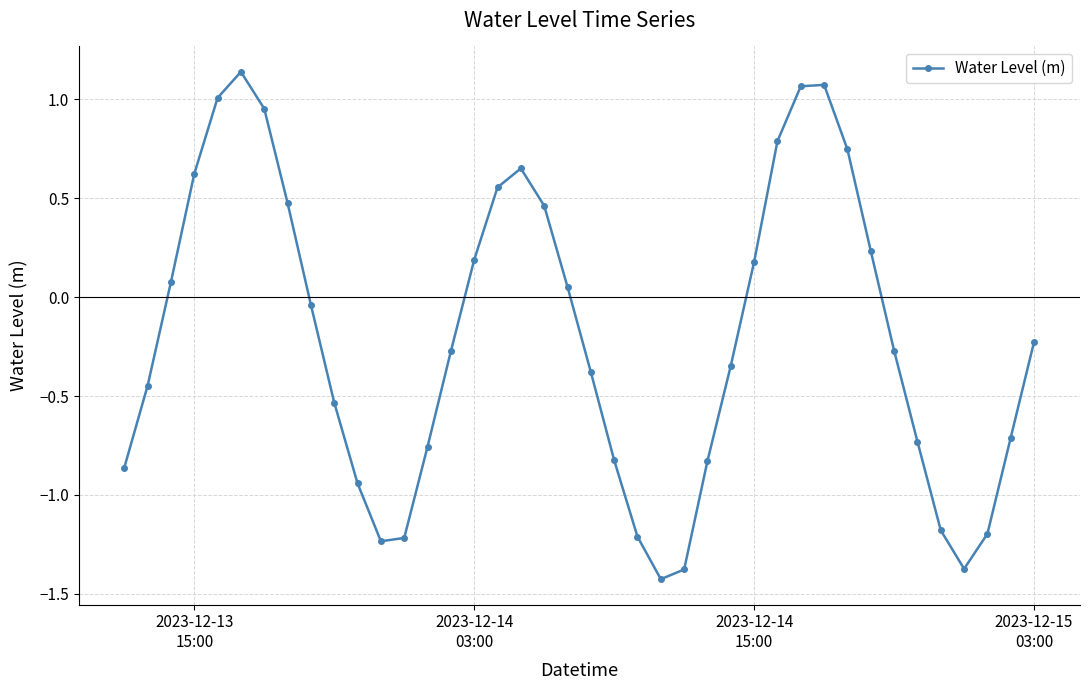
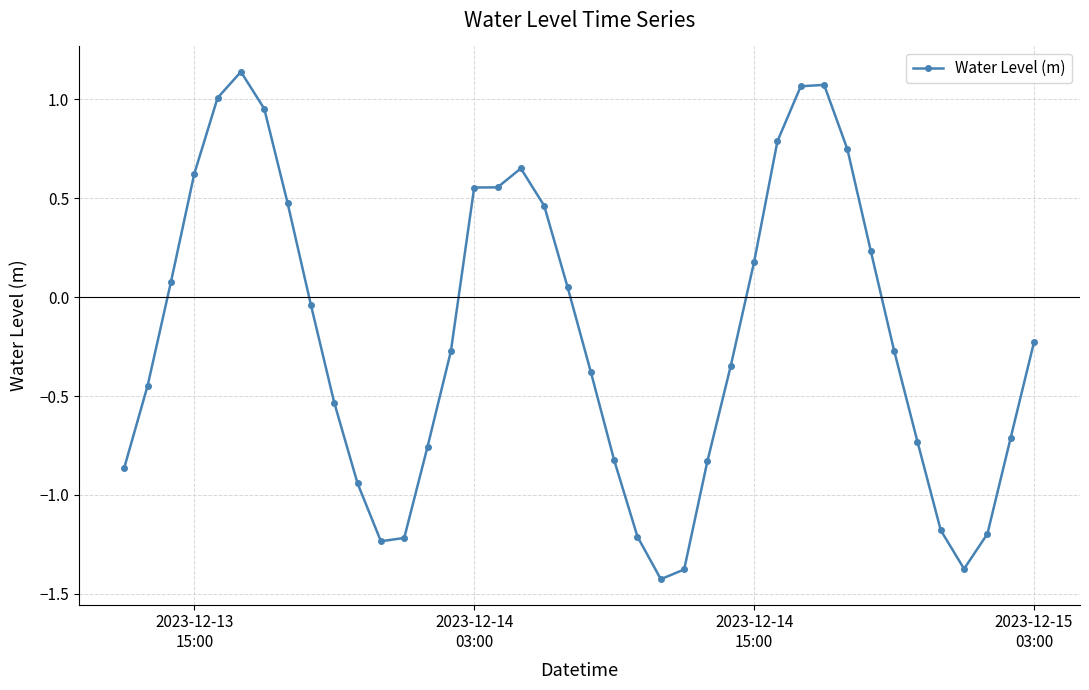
2023-12-14 03:00: 0.19 -> 0.55
